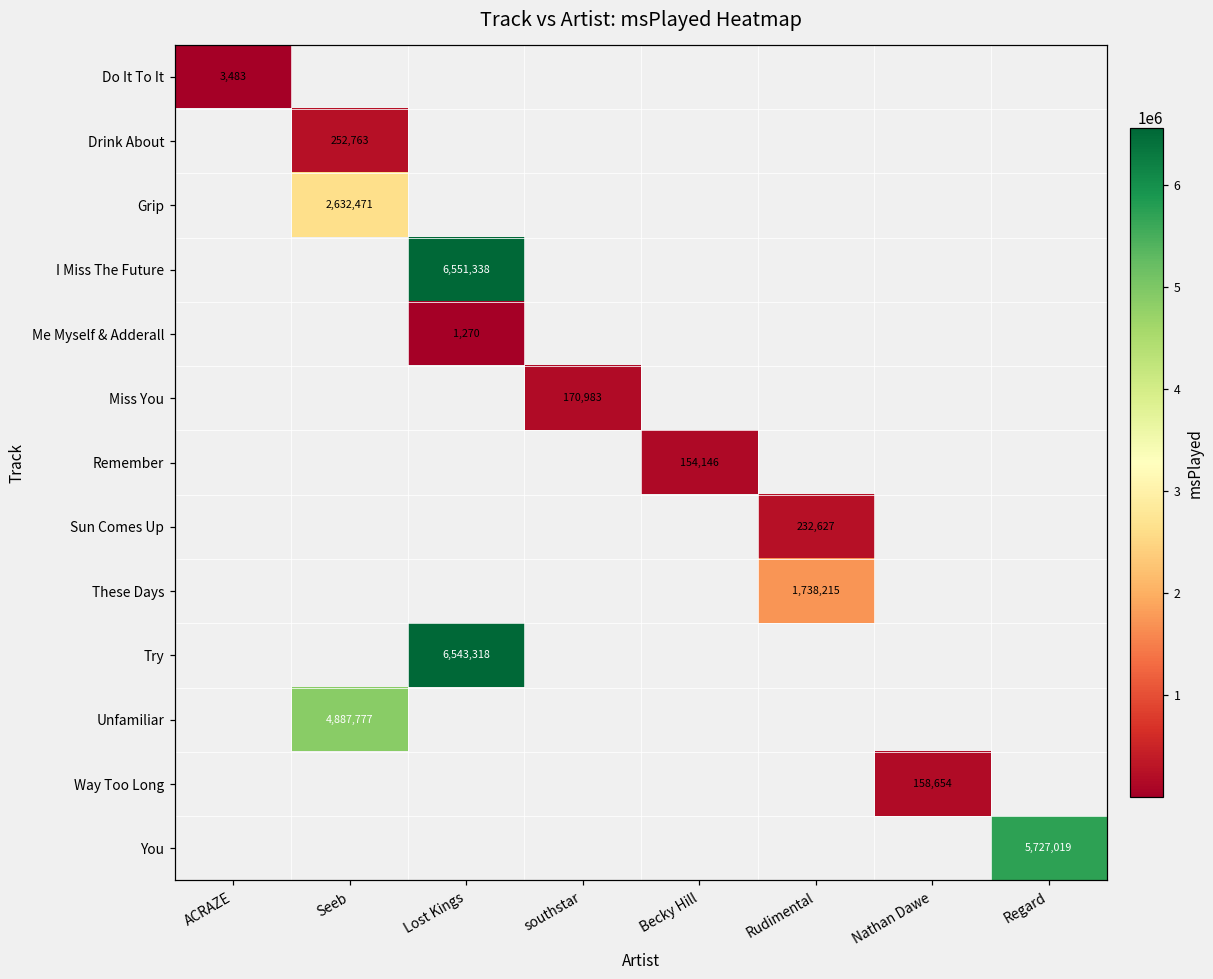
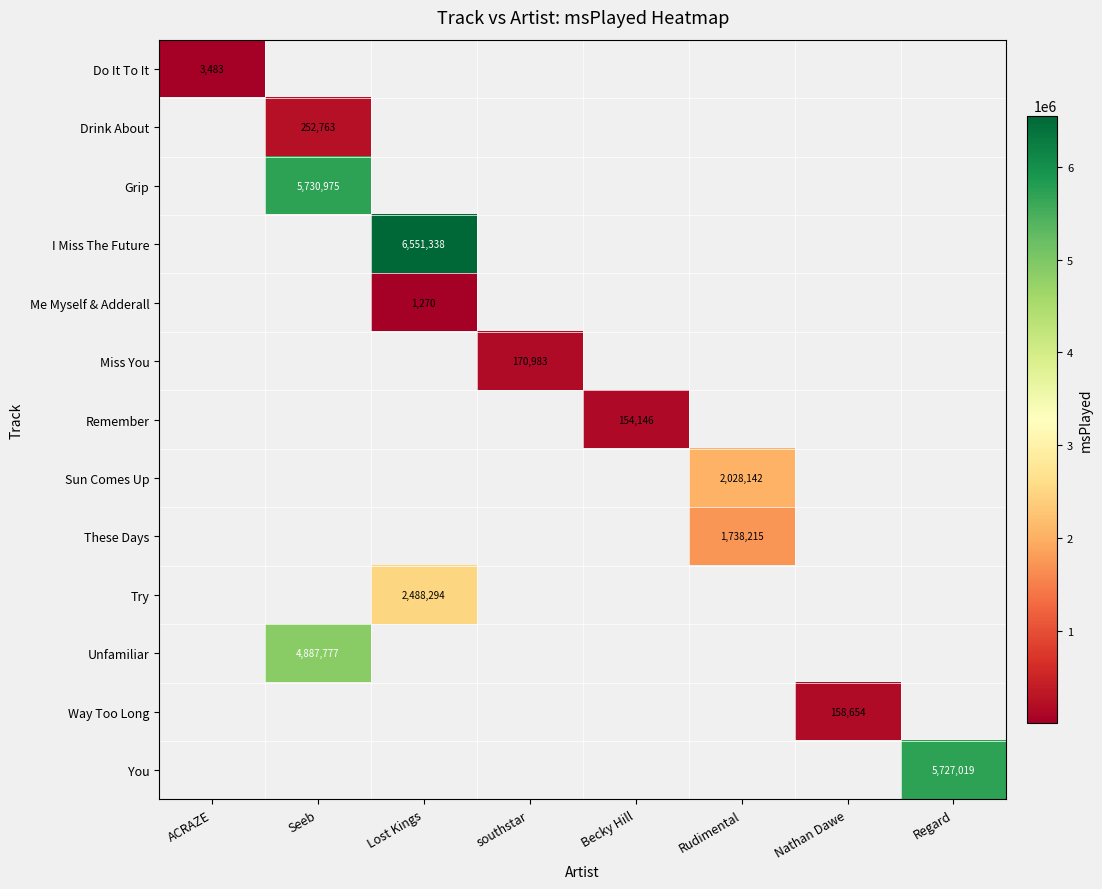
Grip, Seeb: 2,632,471 -> 5,730,975
Sun Comes Up, Rudimental: 232,627 -> 2,028,142
Try, Lost Kings: 6,543,318 -> 2,488,294
